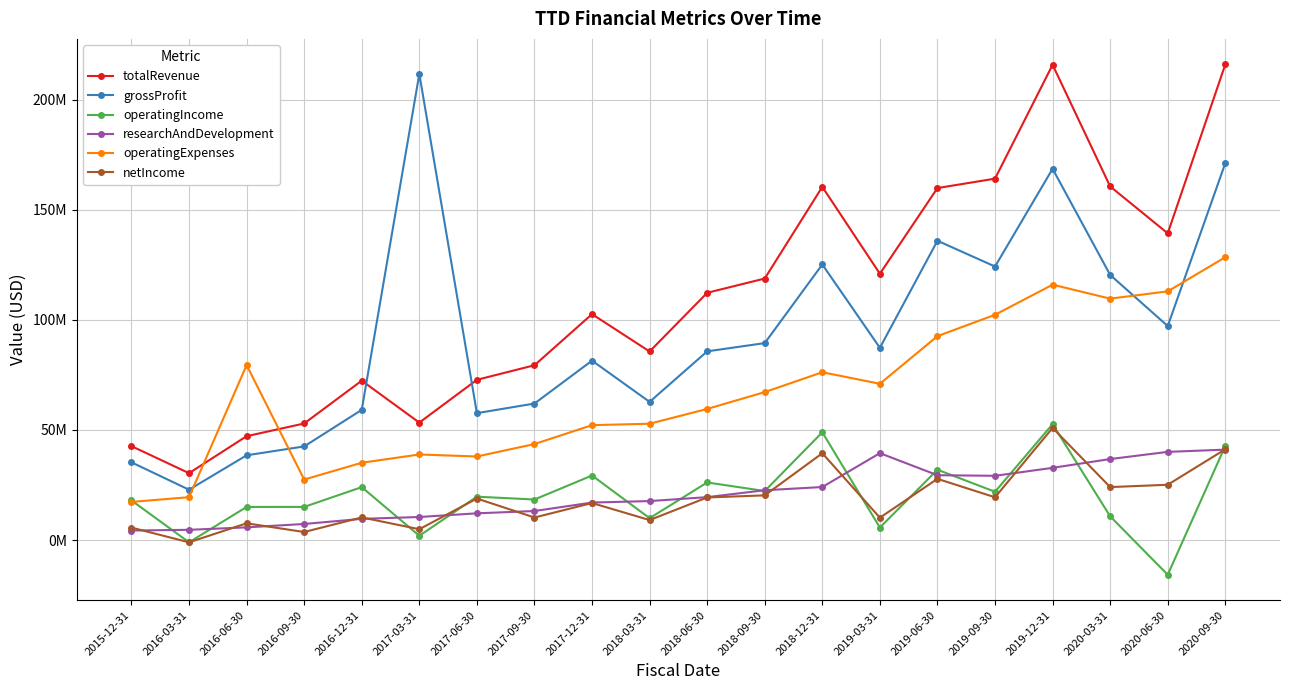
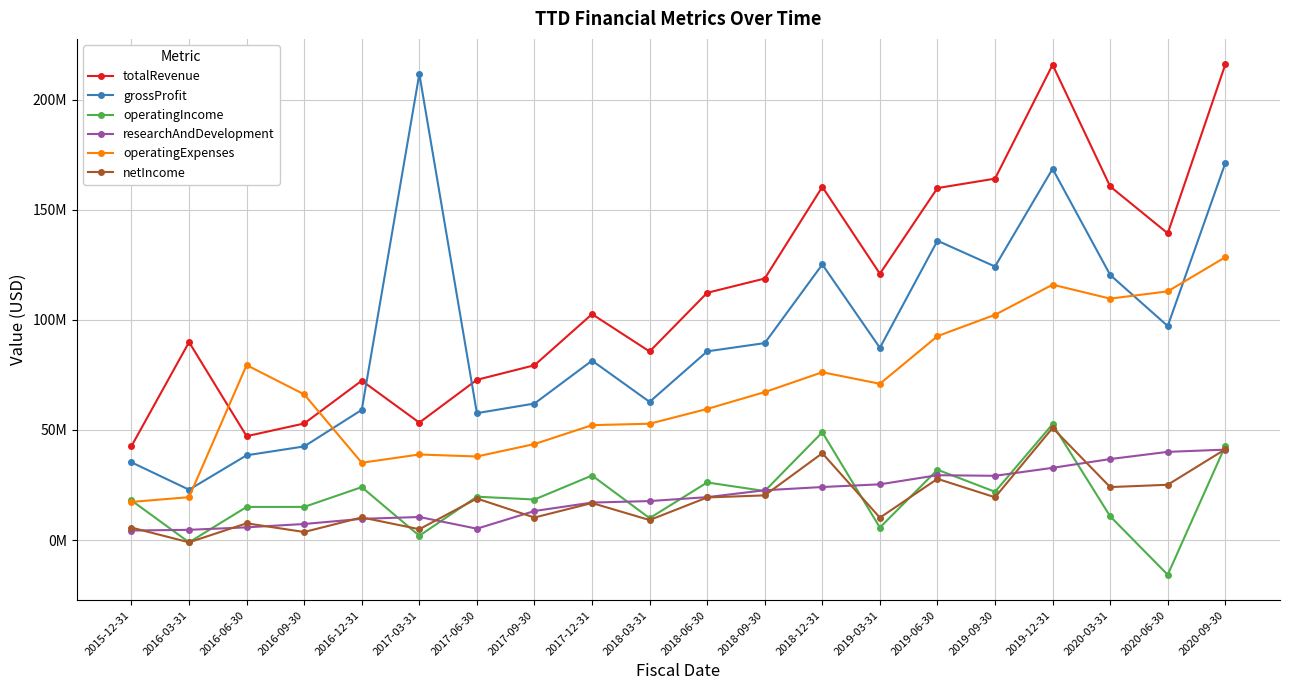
totalRevenue, 2016-03-31: 30000000 -> 90000000
operatingExpenses, 2016-09-30: 27000000 -> 66000000
researchAndDevelopment, 2017-06-30: 12000000 -> 5000000
researchAndDevelopment, 2019-03-31: 39000000 -> 25000000
